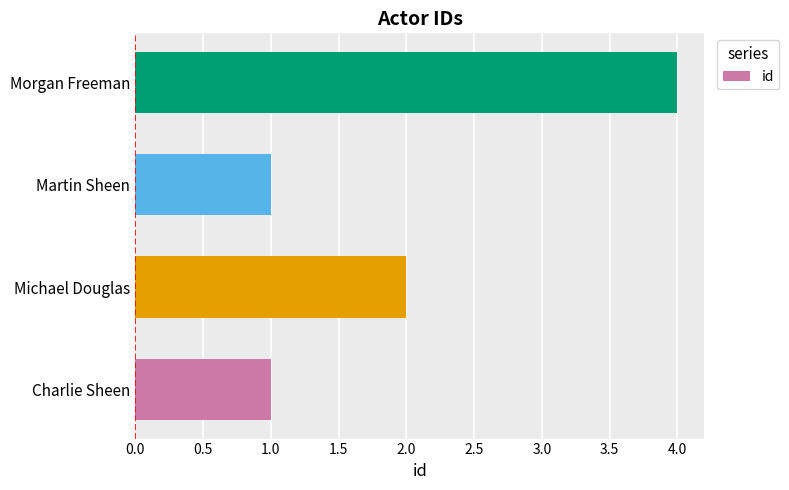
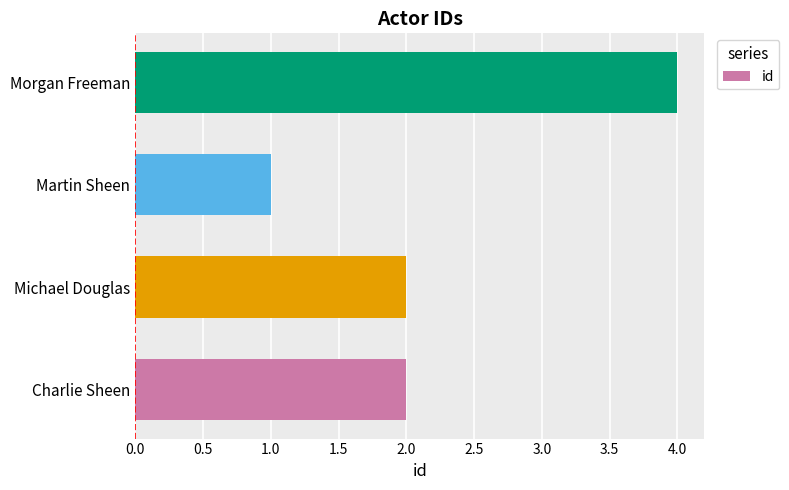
Charlie Sheen: 1 -> 2
